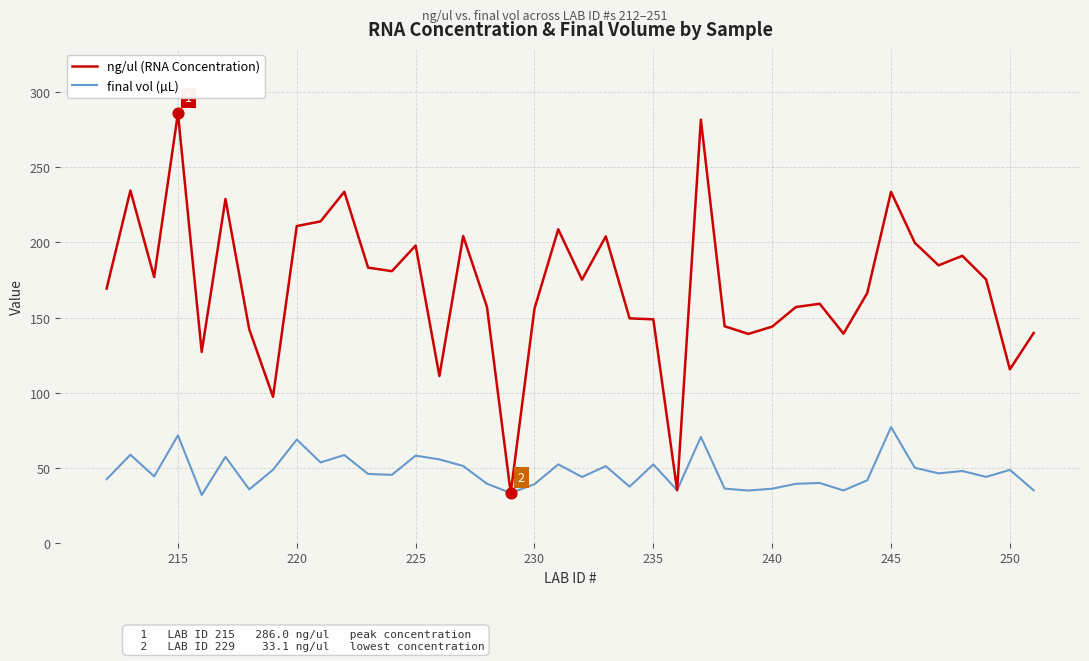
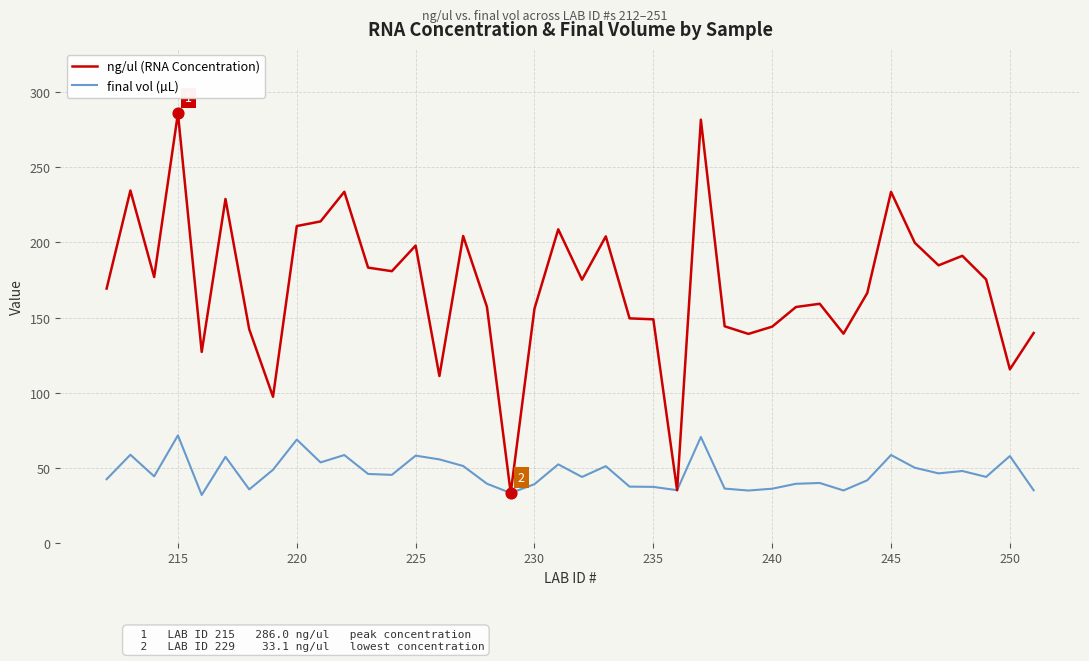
final vol (µL), 235: 52 -> 37
final vol (µL), 245: 77 -> 58
final vol (µL), 250: 49 -> 58
